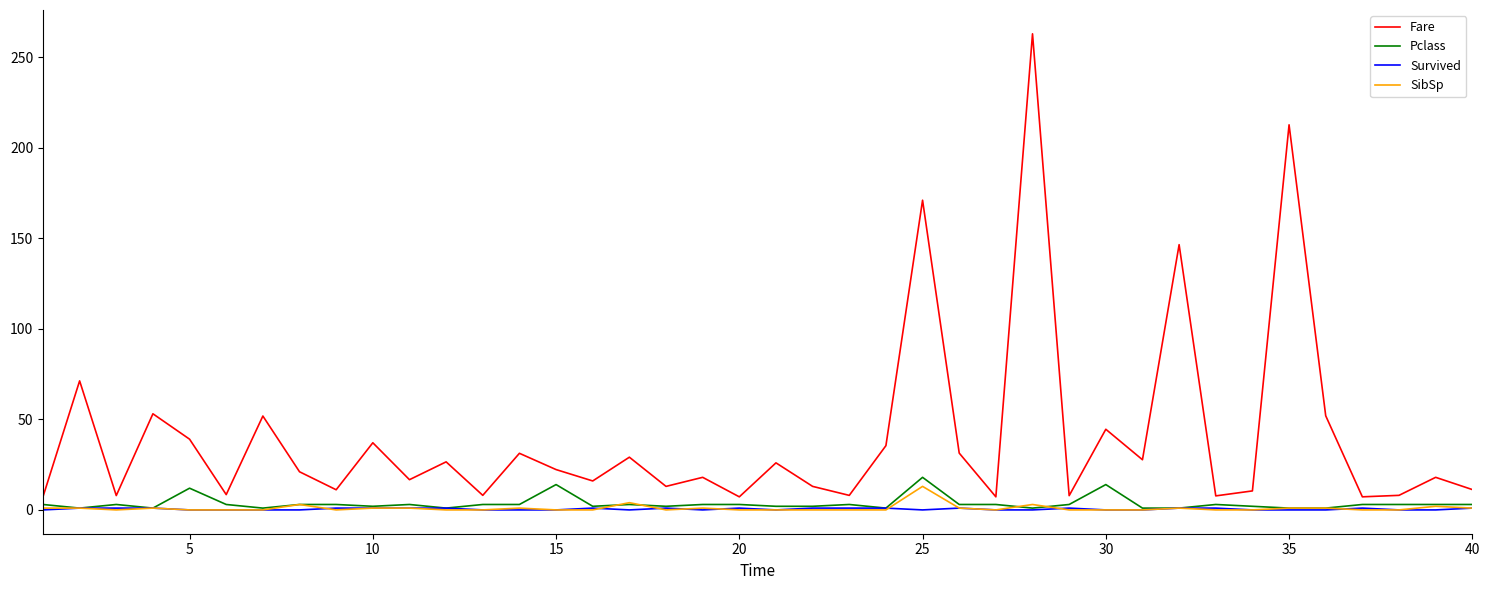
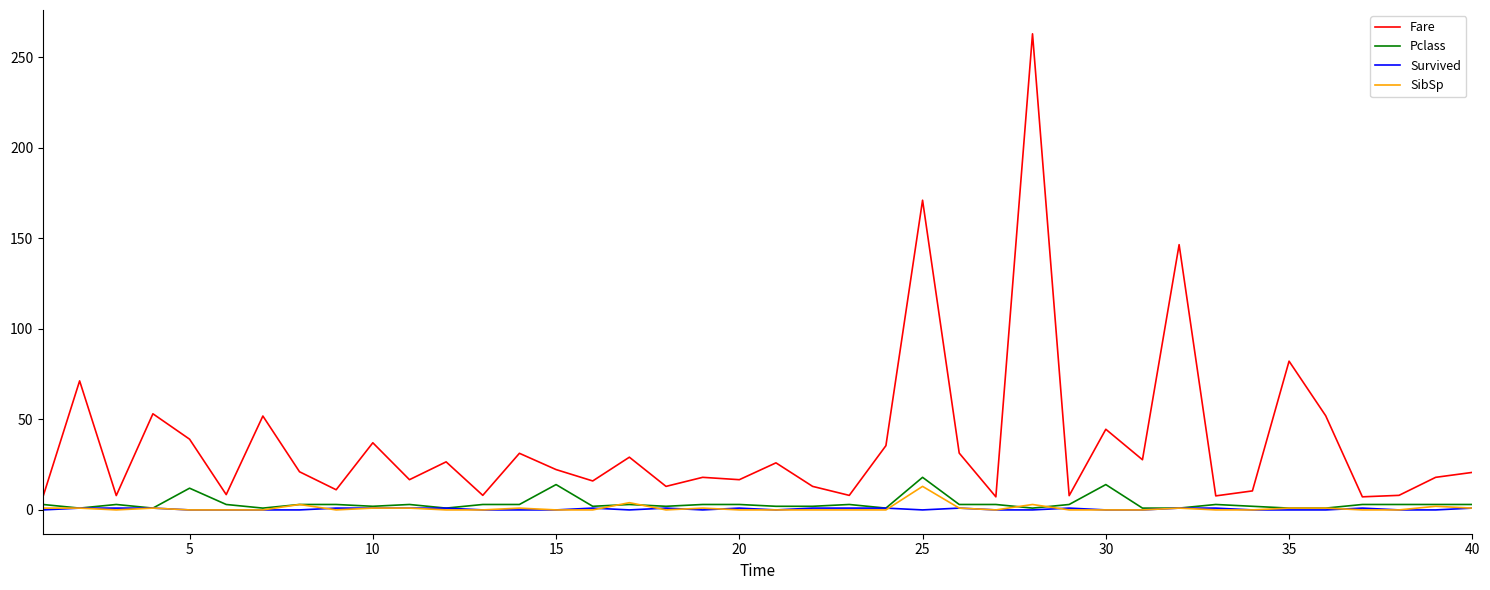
Fare, 20: 7 -> 17
Fare, 35: 213 -> 82
Fare, 40: 11 -> 21
